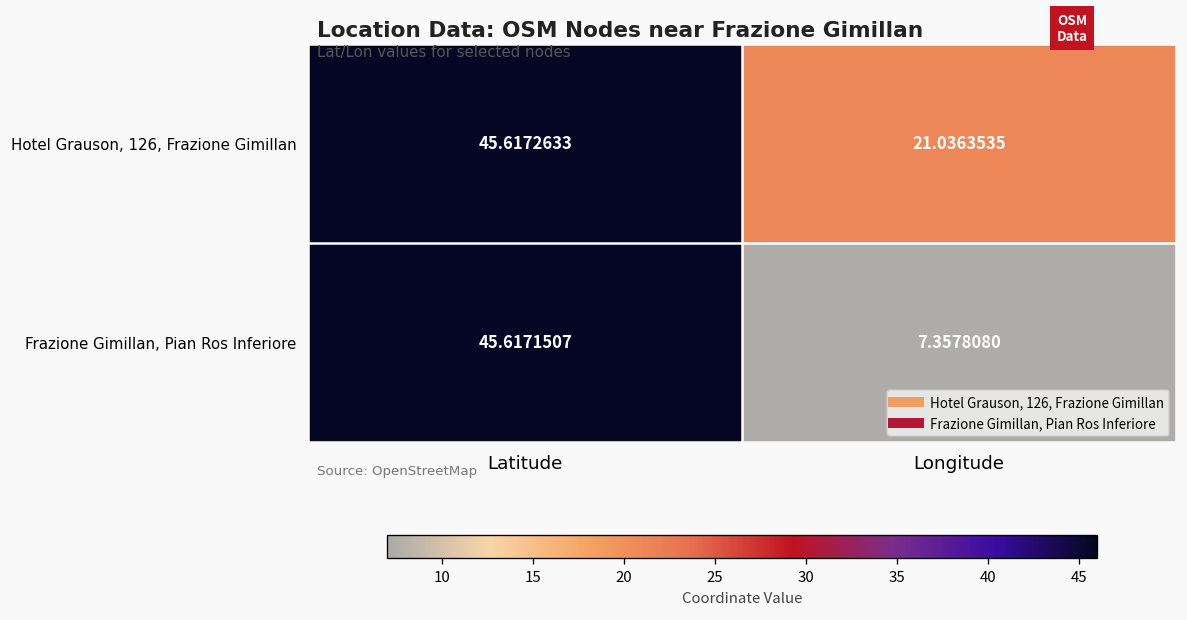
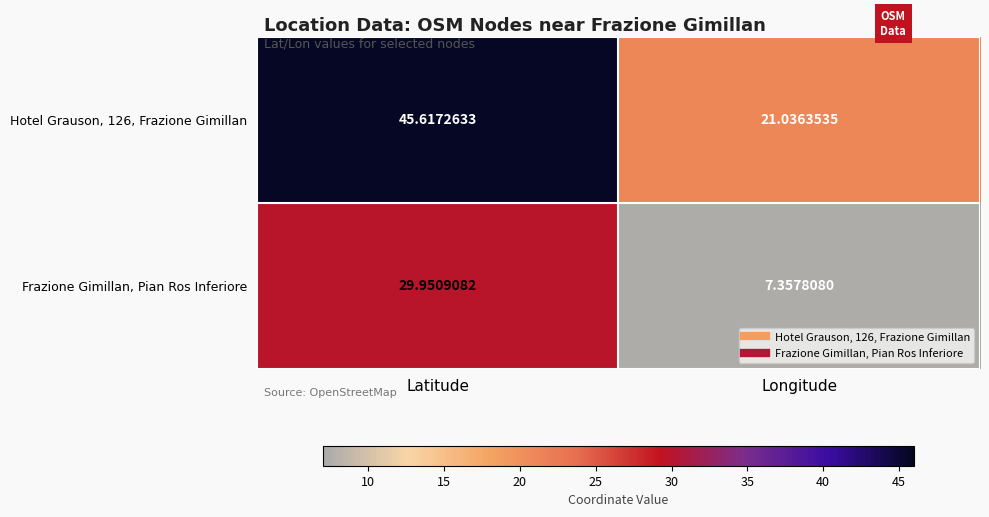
Frazione Gimillan, Pian Ros Inferiore, Latitude: 45.6171507 -> 29.9509082
